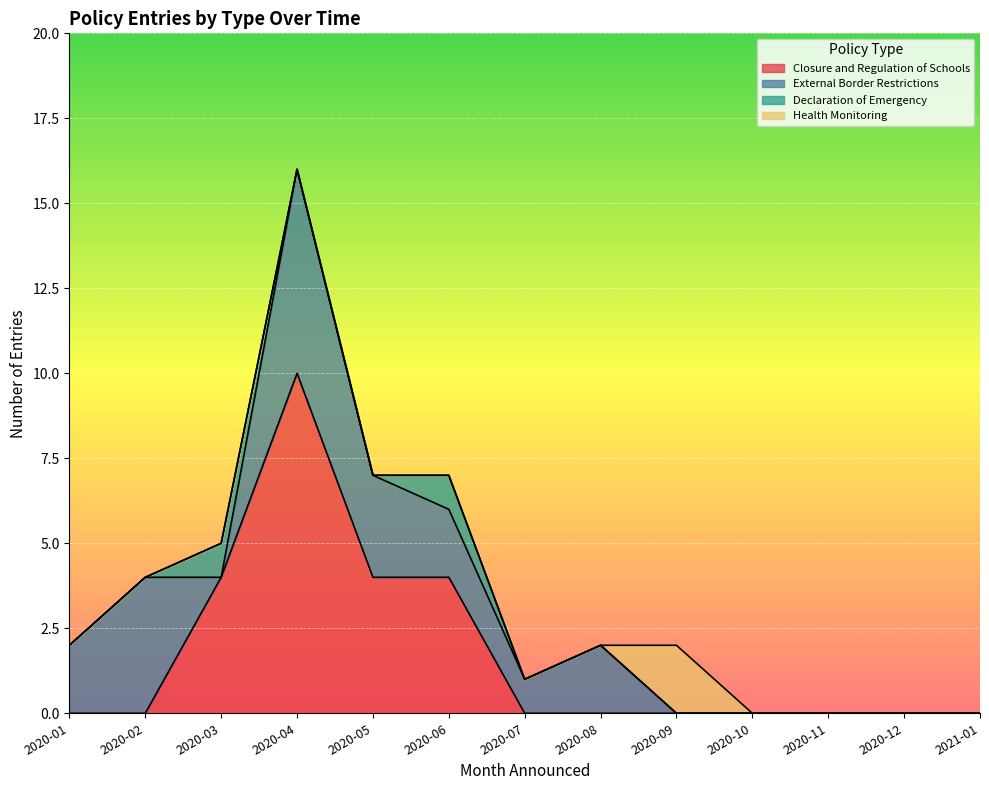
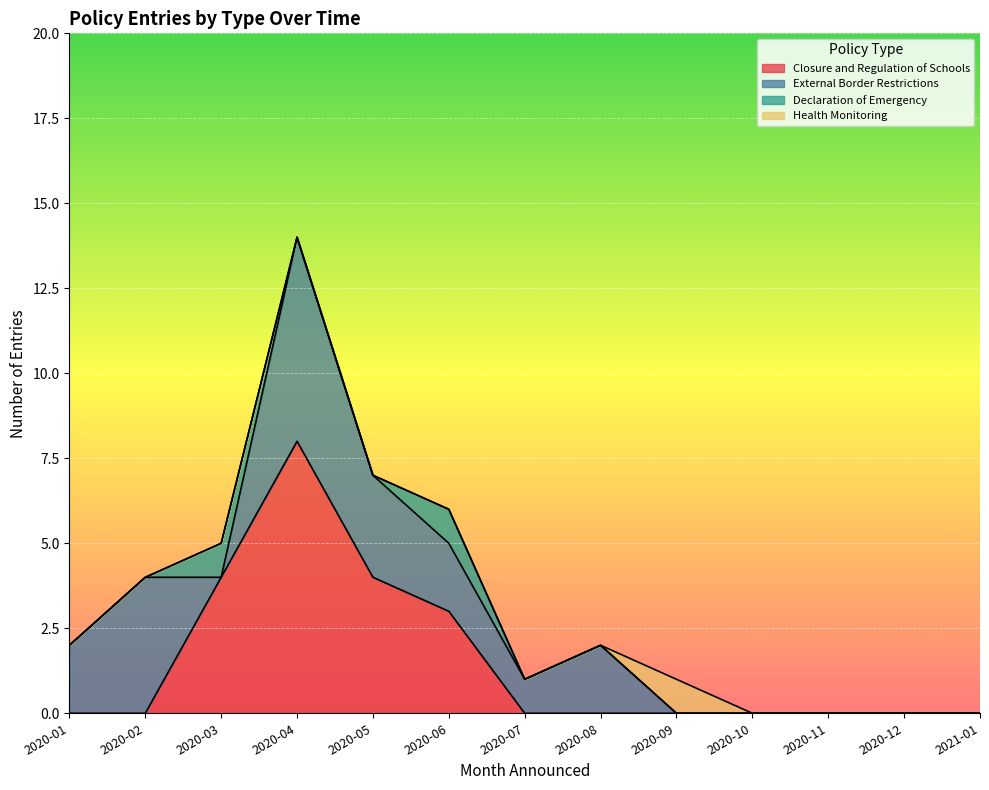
Closure and Regulation of Schools, 2020-04: 10 -> 8
Closure and Regulation of Schools, 2020-06: 4 -> 3
Health Monitoring, 2020-09: 2 -> 1
